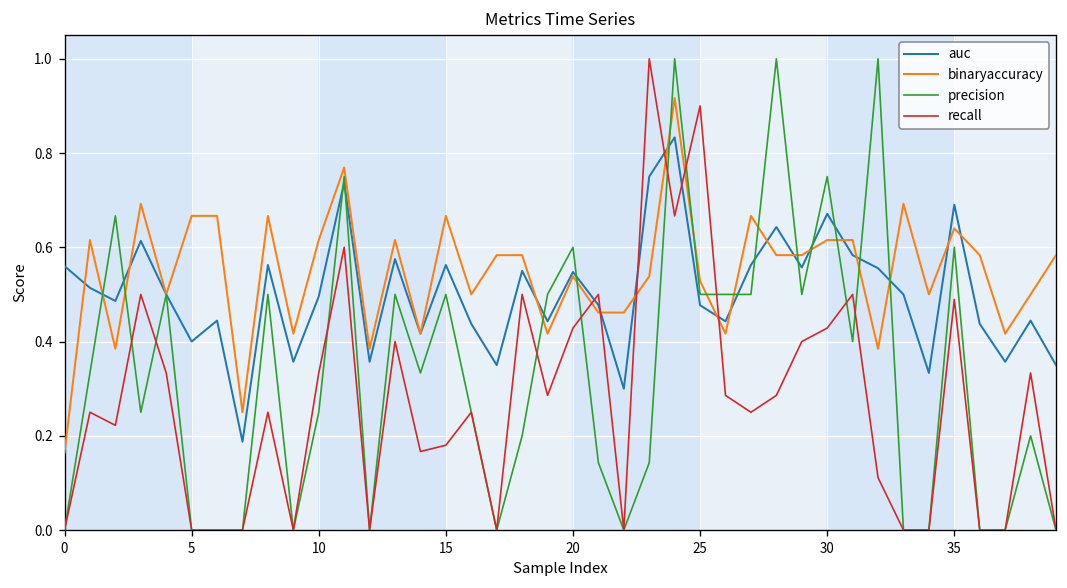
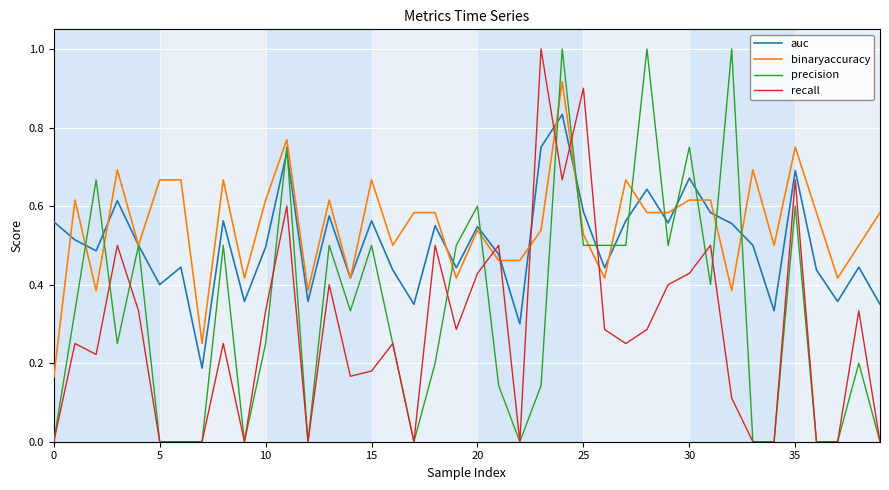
auc, 25: 0.48 -> 0.59
binaryaccuracy, 35: 0.64 -> 0.75
recall, 35: 0.49 -> 0.67
